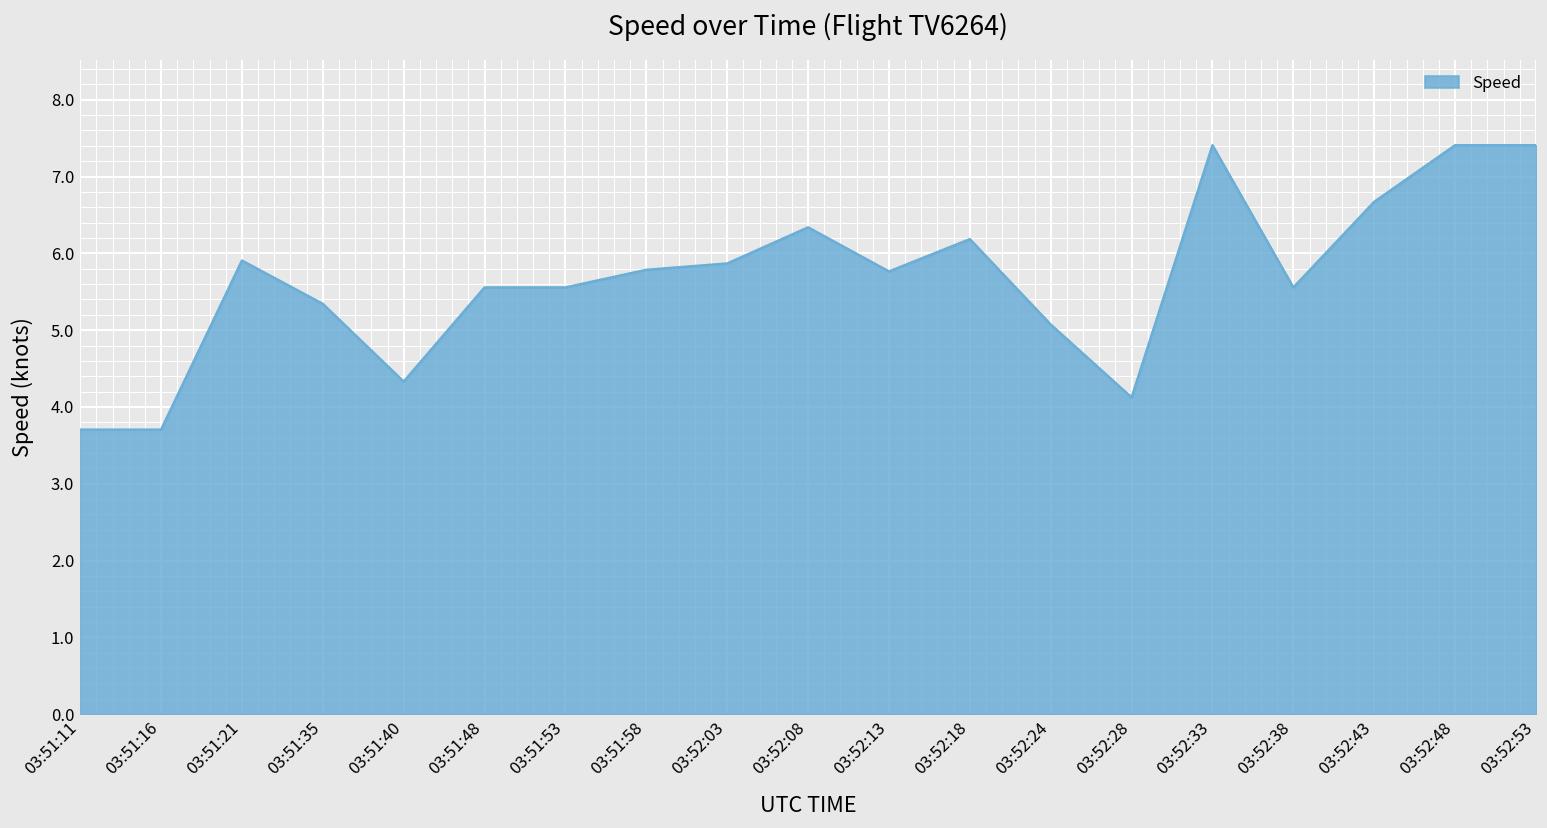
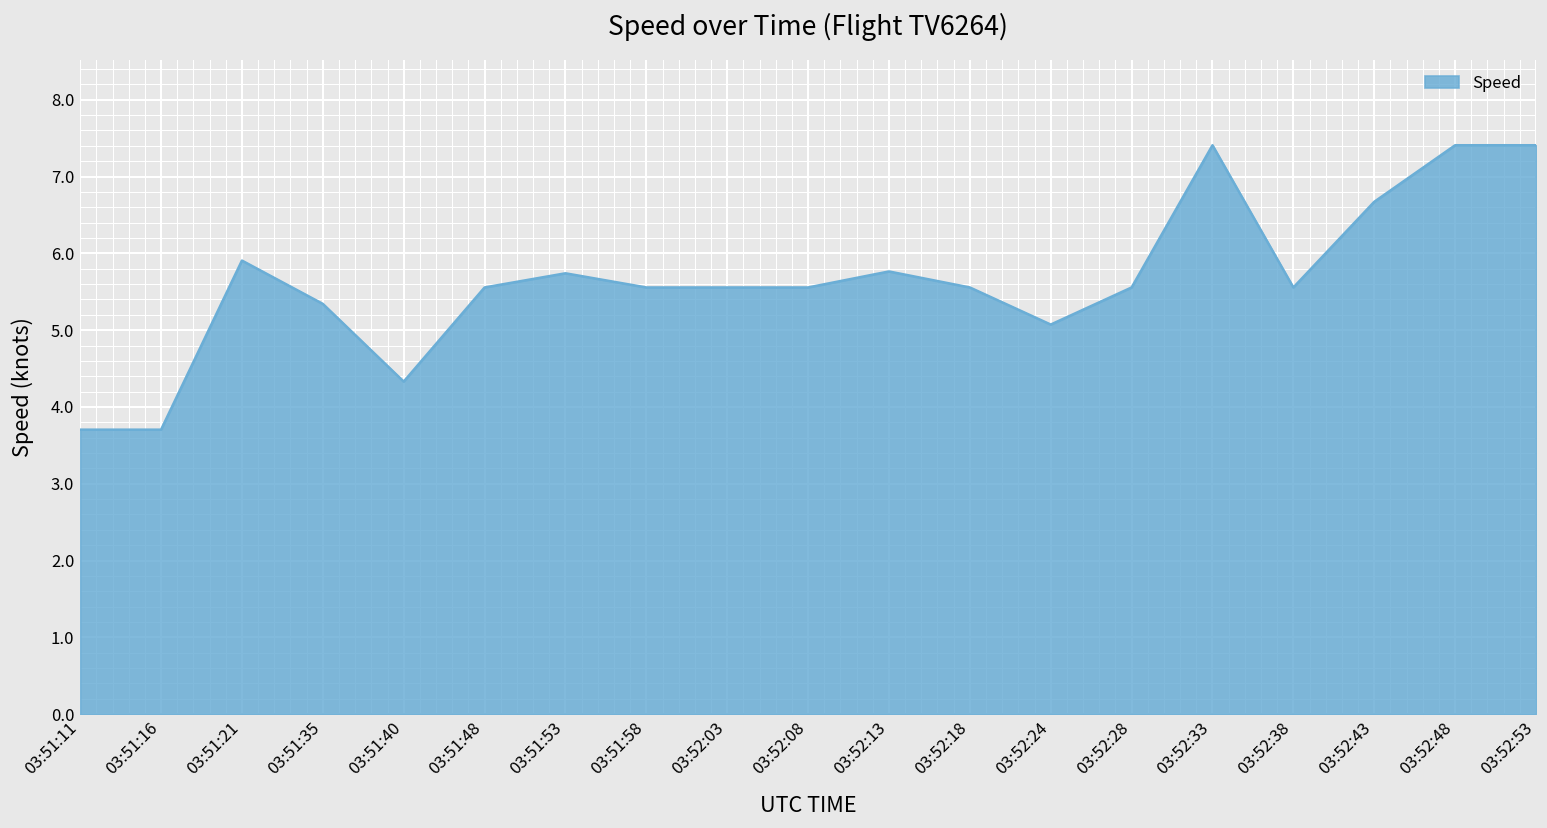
03:51:53: 5.6 -> 5.7
03:51:58: 5.8 -> 5.6
03:52:03: 5.9 -> 5.6
03:52:08: 6.3 -> 5.6
03:52:18: 6.2 -> 5.6
03:52:28: 4.1 -> 5.6
